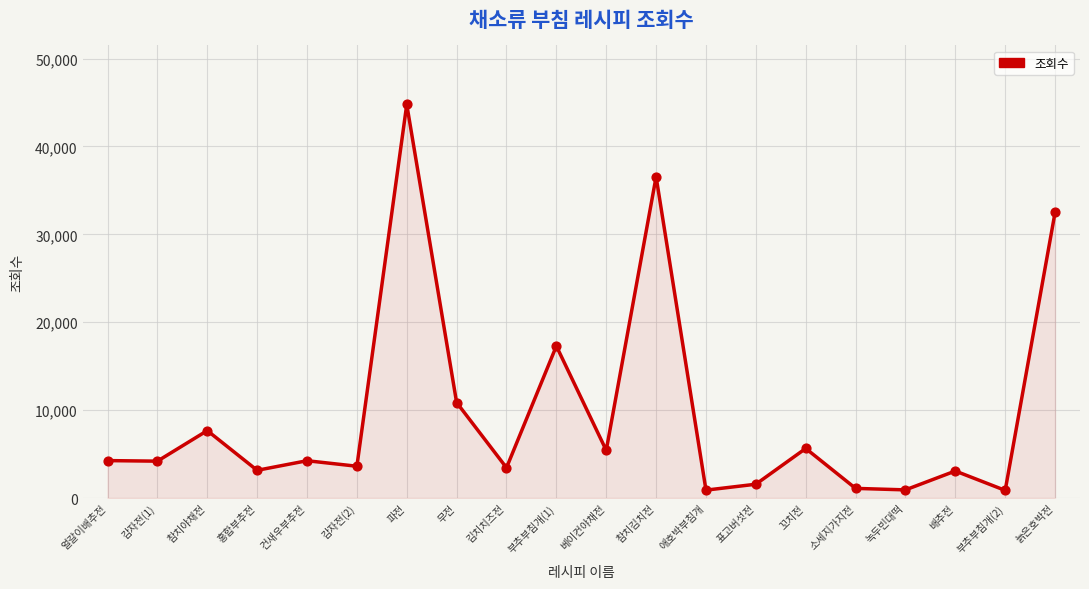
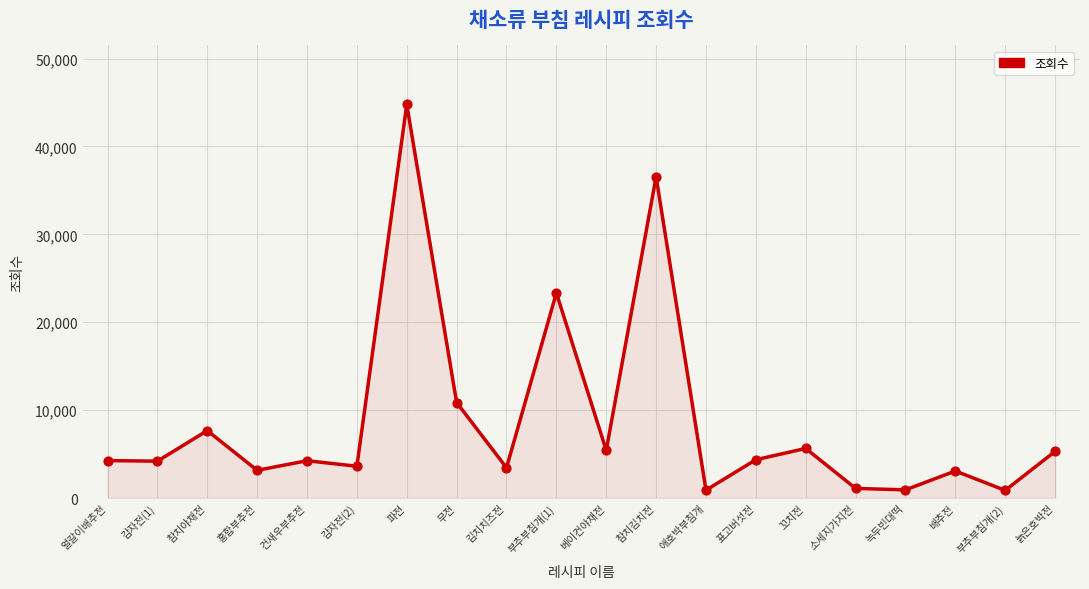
부추부침개(1): 17,000 -> 23,000
표고버섯전: 2,000 -> 4,000
늙은호박전: 32,000 -> 5,000
